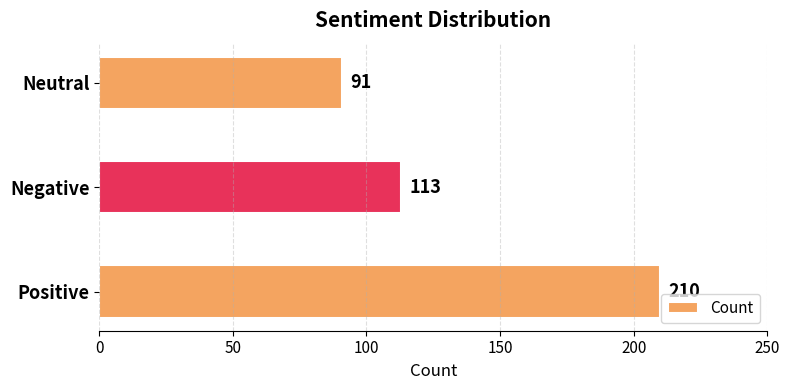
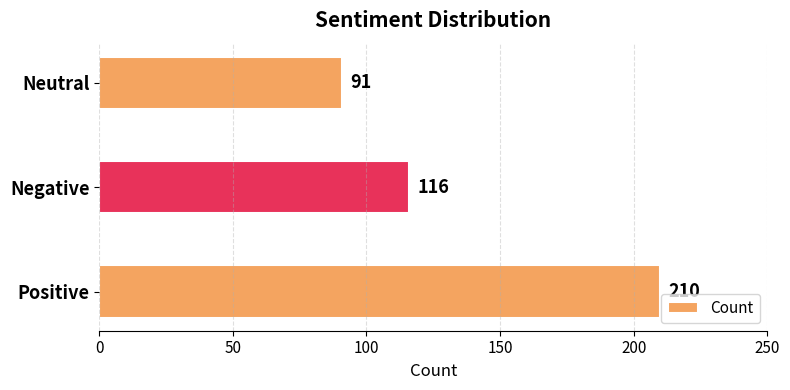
Negative: 113 -> 116
